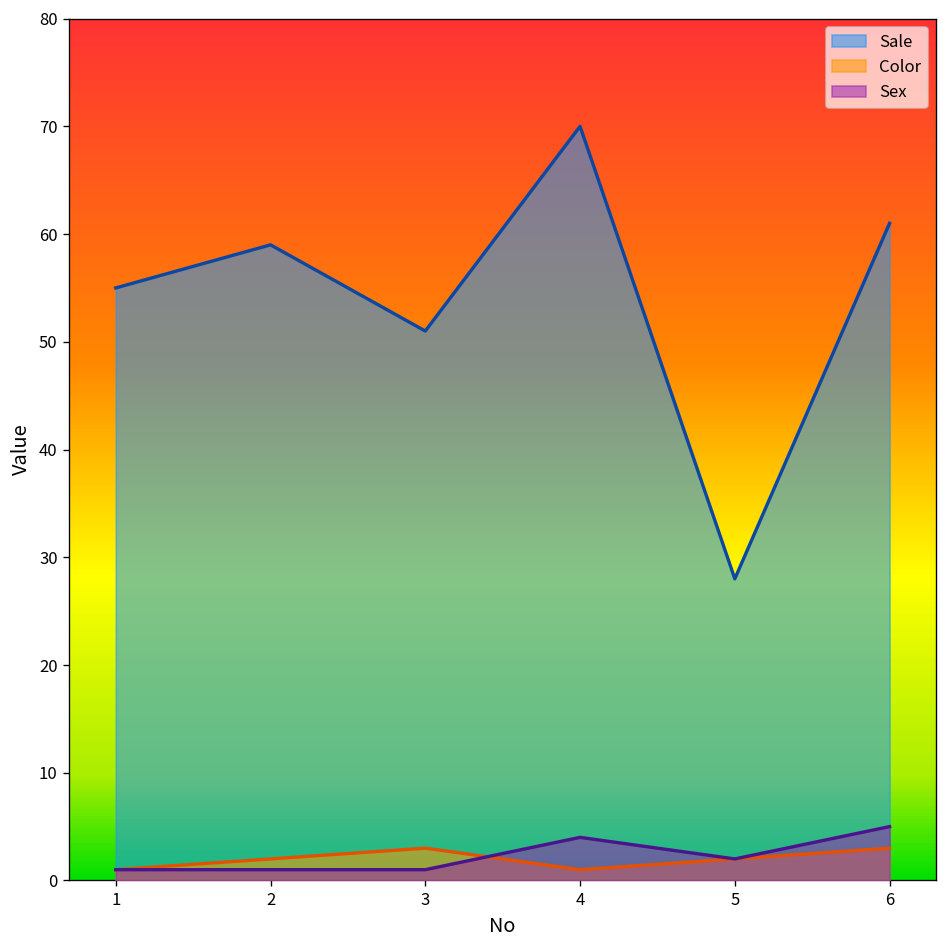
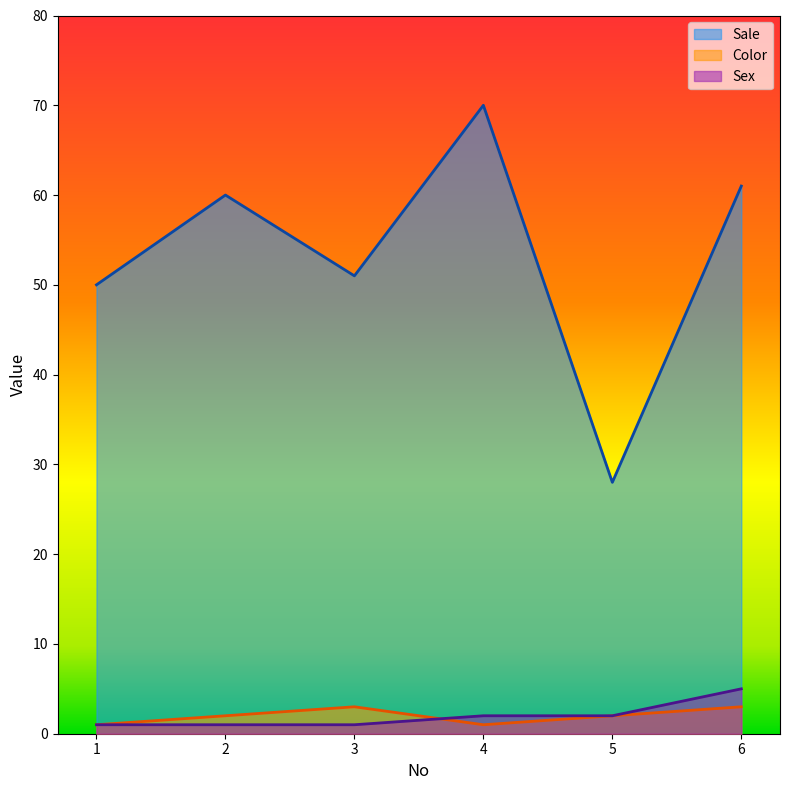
Sale, 1: 55 -> 50
Sale, 2: 59 -> 60
Sex, 4: 4 -> 2
